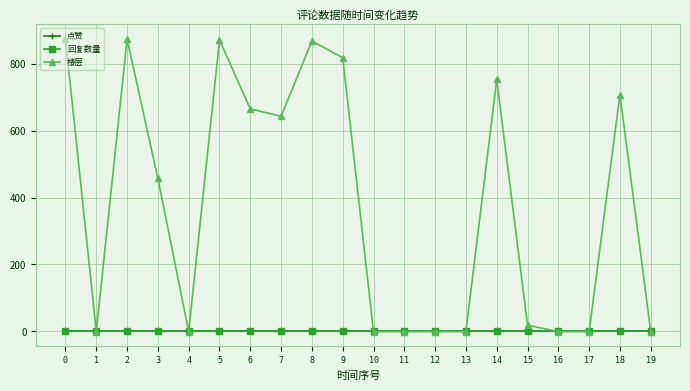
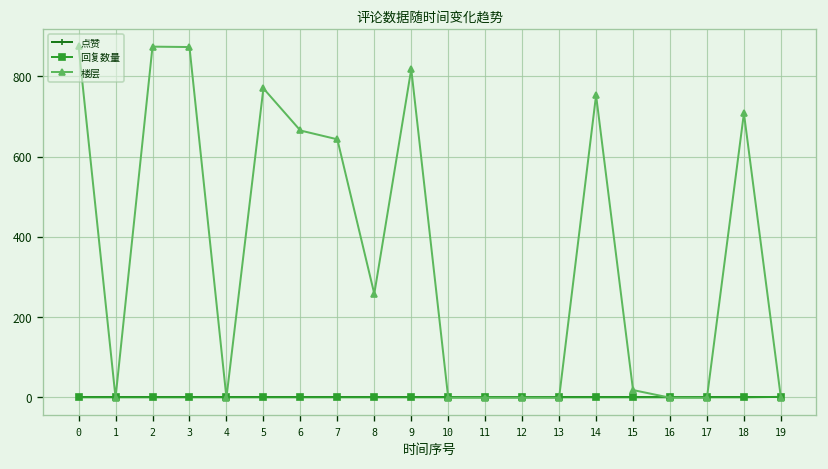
楼层, 3: 460 -> 870
楼层, 5: 870 -> 770
楼层, 8: 870 -> 260
